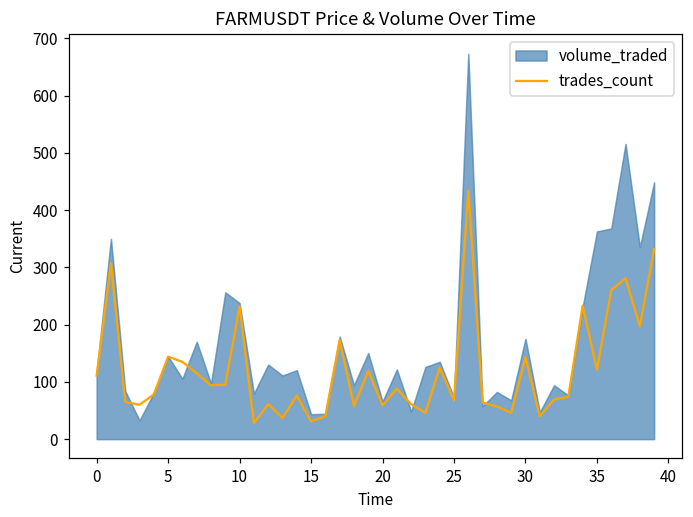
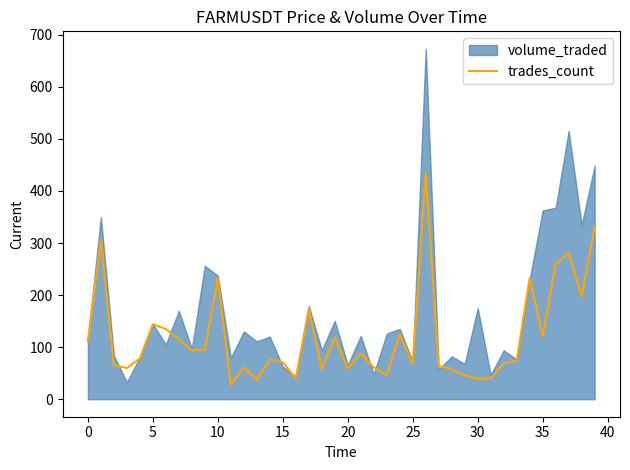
trades_count, 15: 30 -> 70
volume_traded, 15: 40 -> 60
trades_count, 30: 140 -> 40
